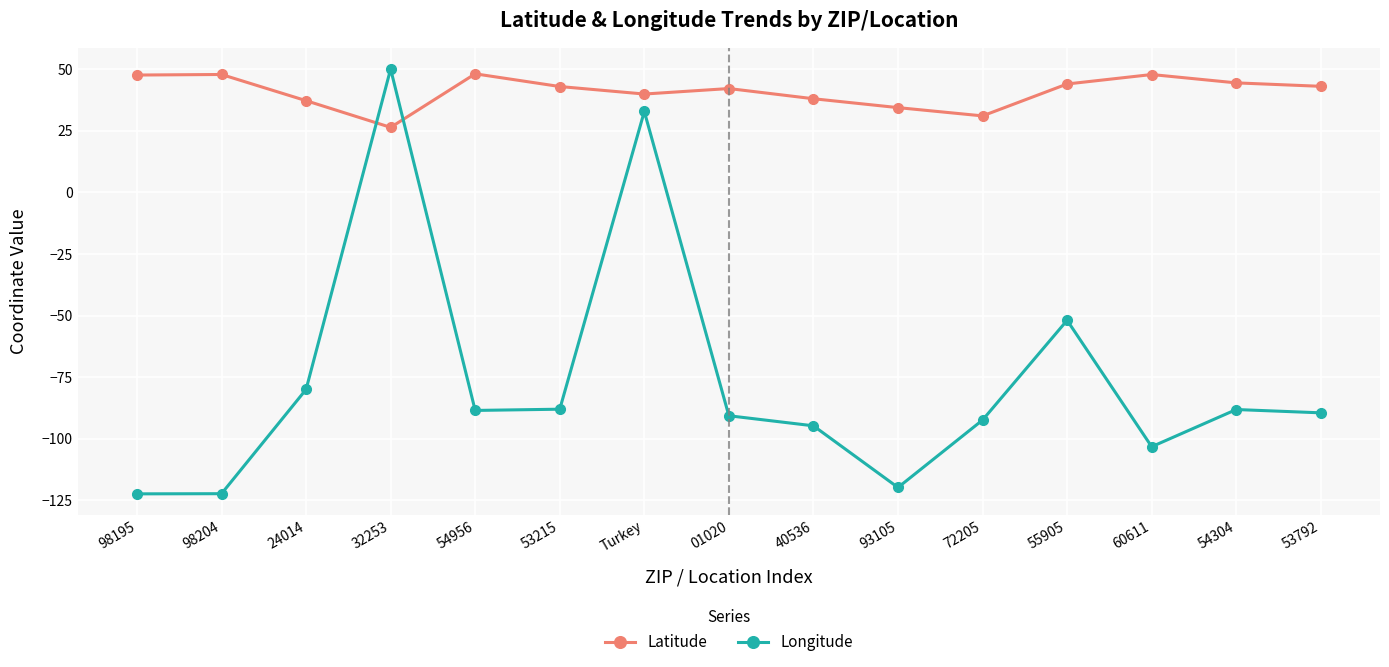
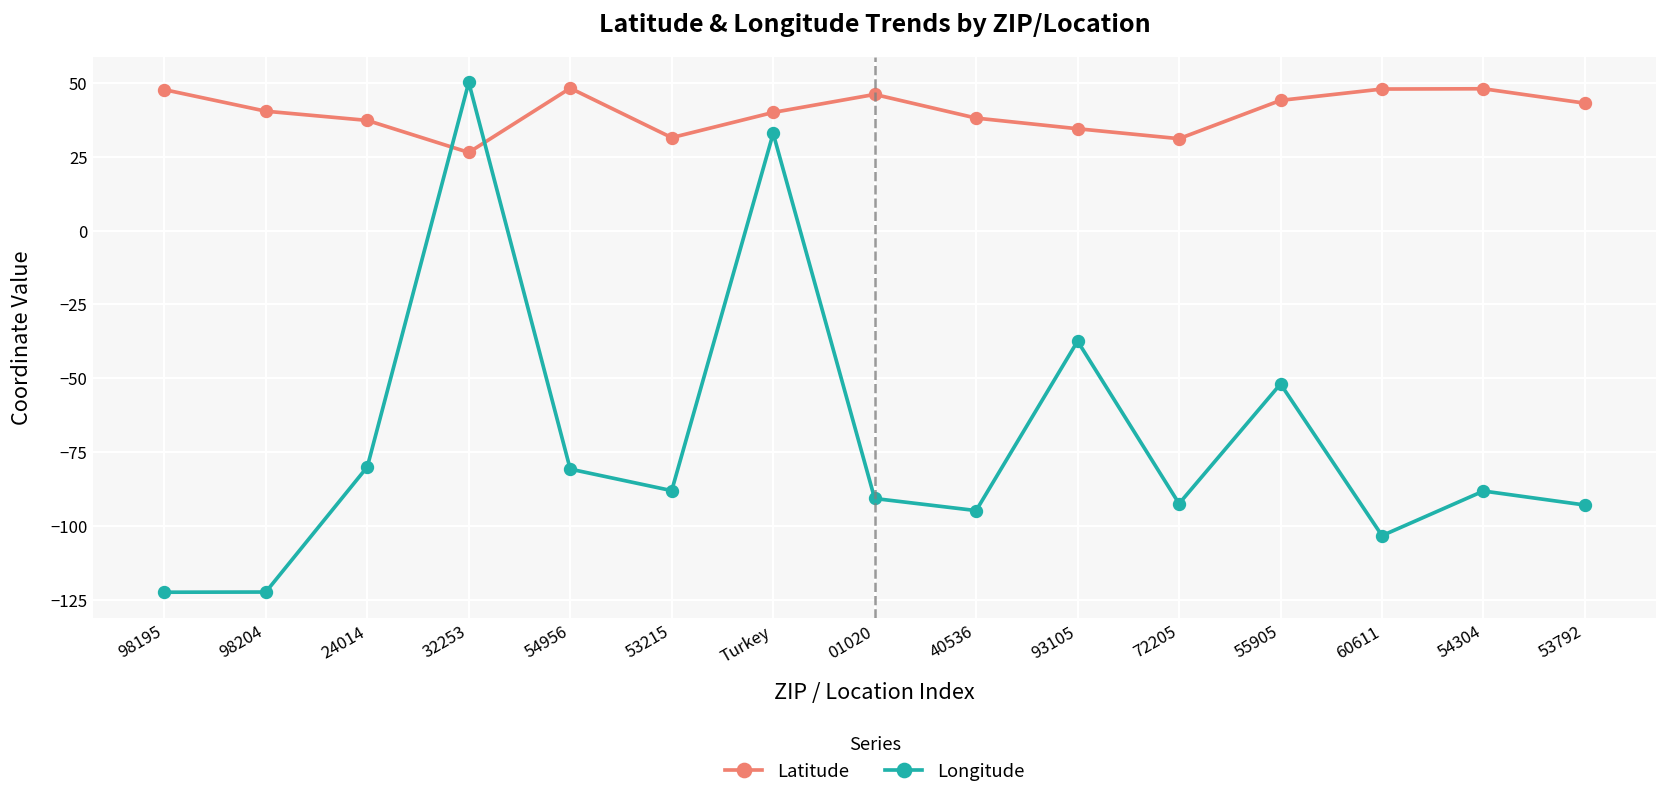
Latitude, 98204: 48 -> 40
Longitude, 54956: -88 -> -81
Latitude, 53215: 43 -> 31
Latitude, 01020: 42 -> 46
Longitude, 93105: -120 -> -37
Latitude, 54304: 44 -> 48
Longitude, 53792: -89 -> -93
